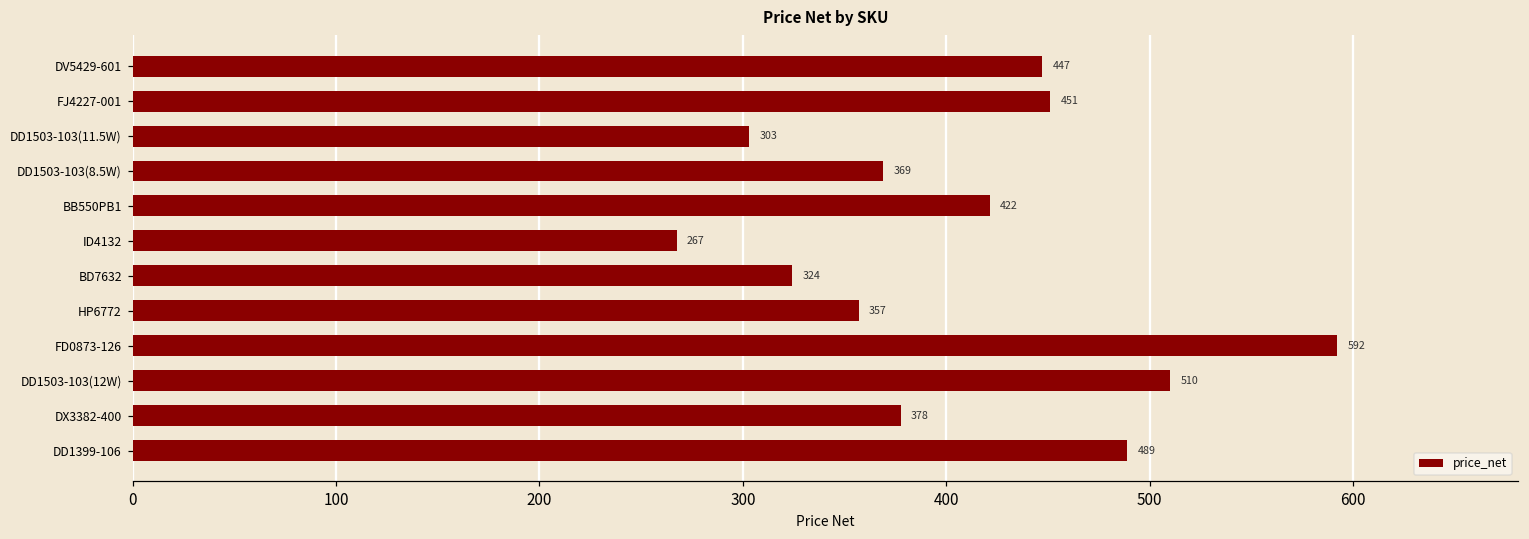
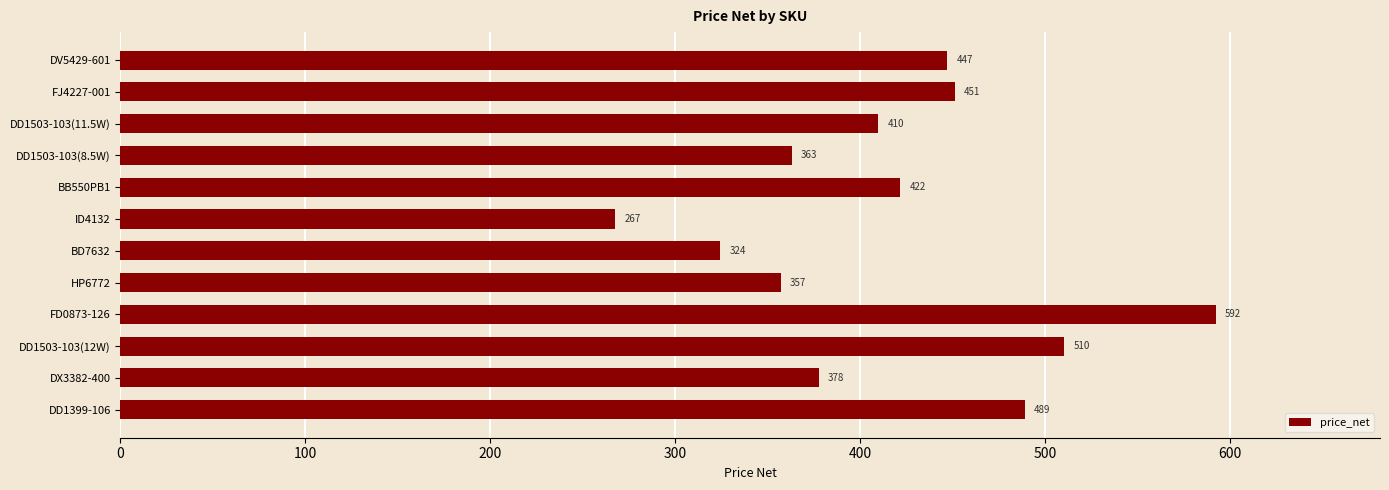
DD1503-103(11.5W): 303 -> 410
DD1503-103(8.5W): 369 -> 363
